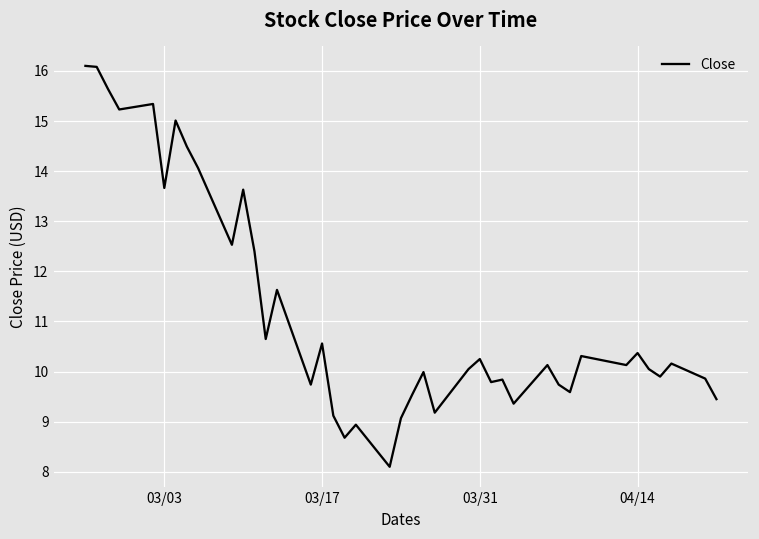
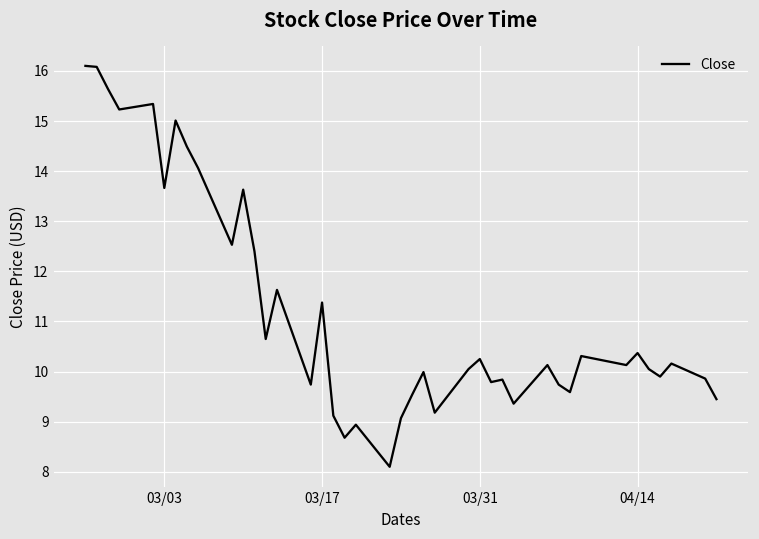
03/17: 10.6 -> 11.4
